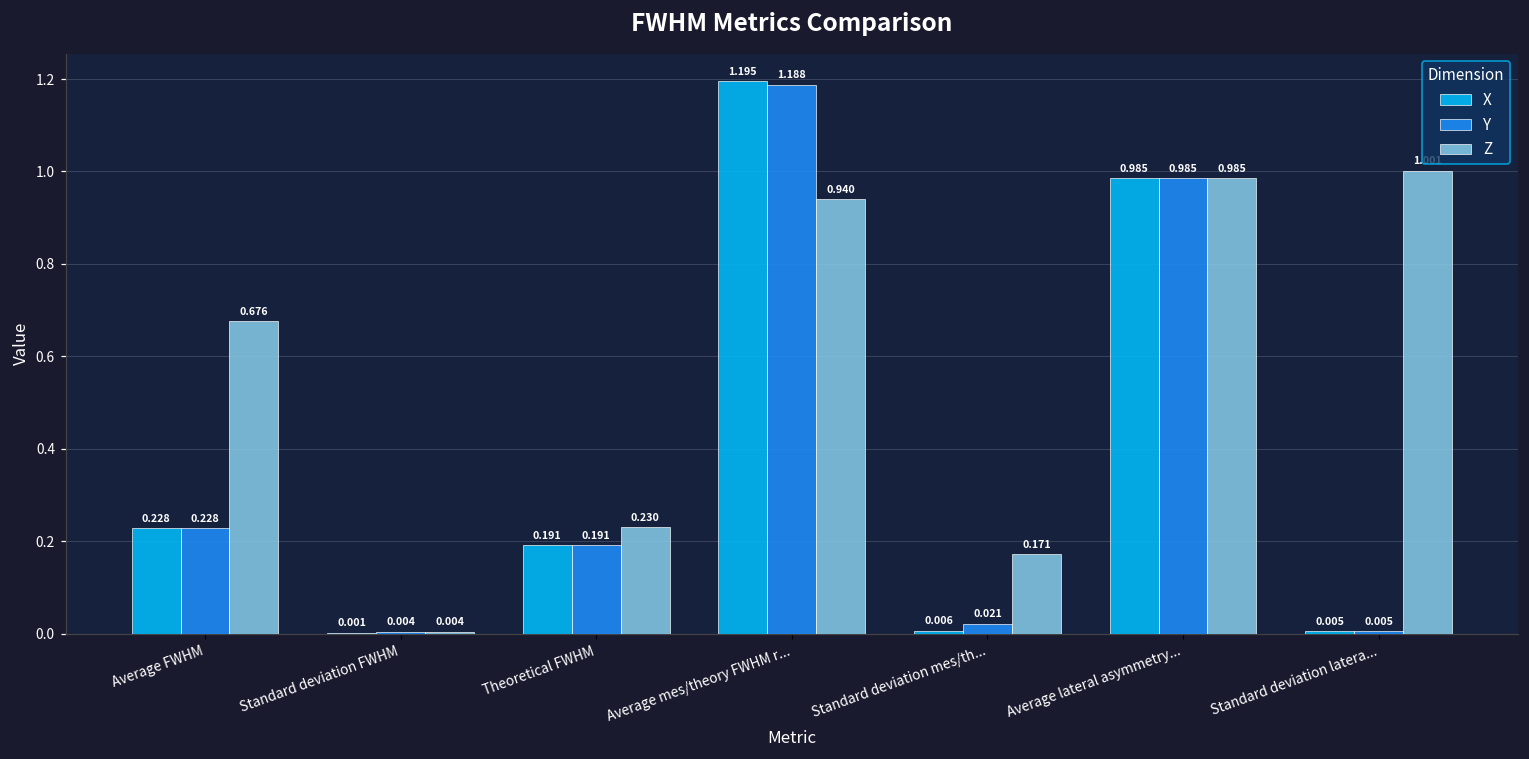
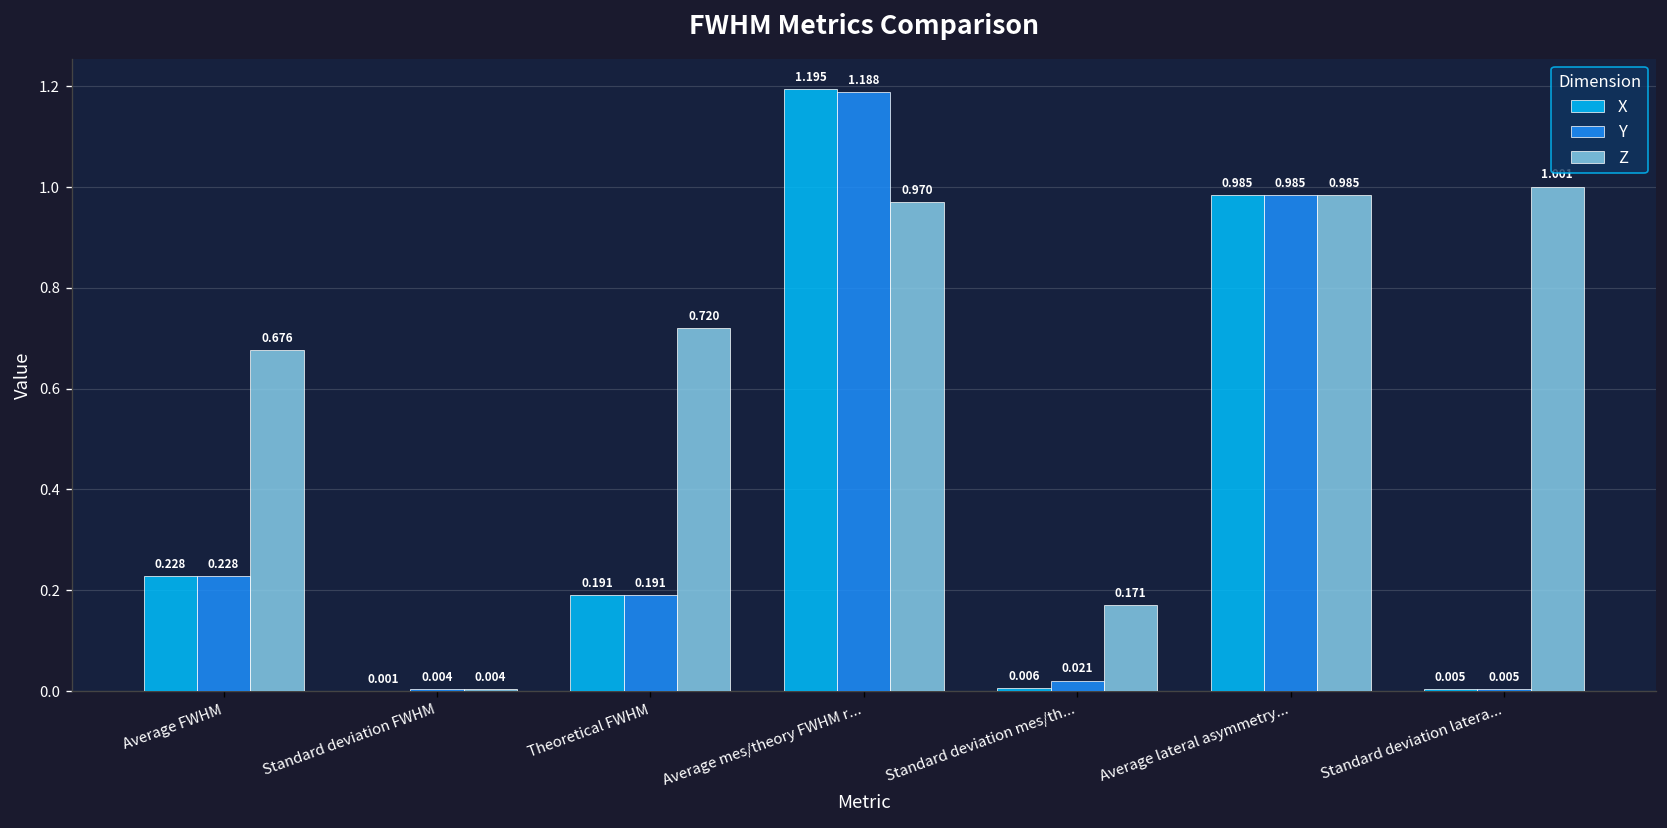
Z, Theoretical FWHM: 0.230 -> 0.720
Z, Average mes/theory FWHM r...: 0.940 -> 0.970
